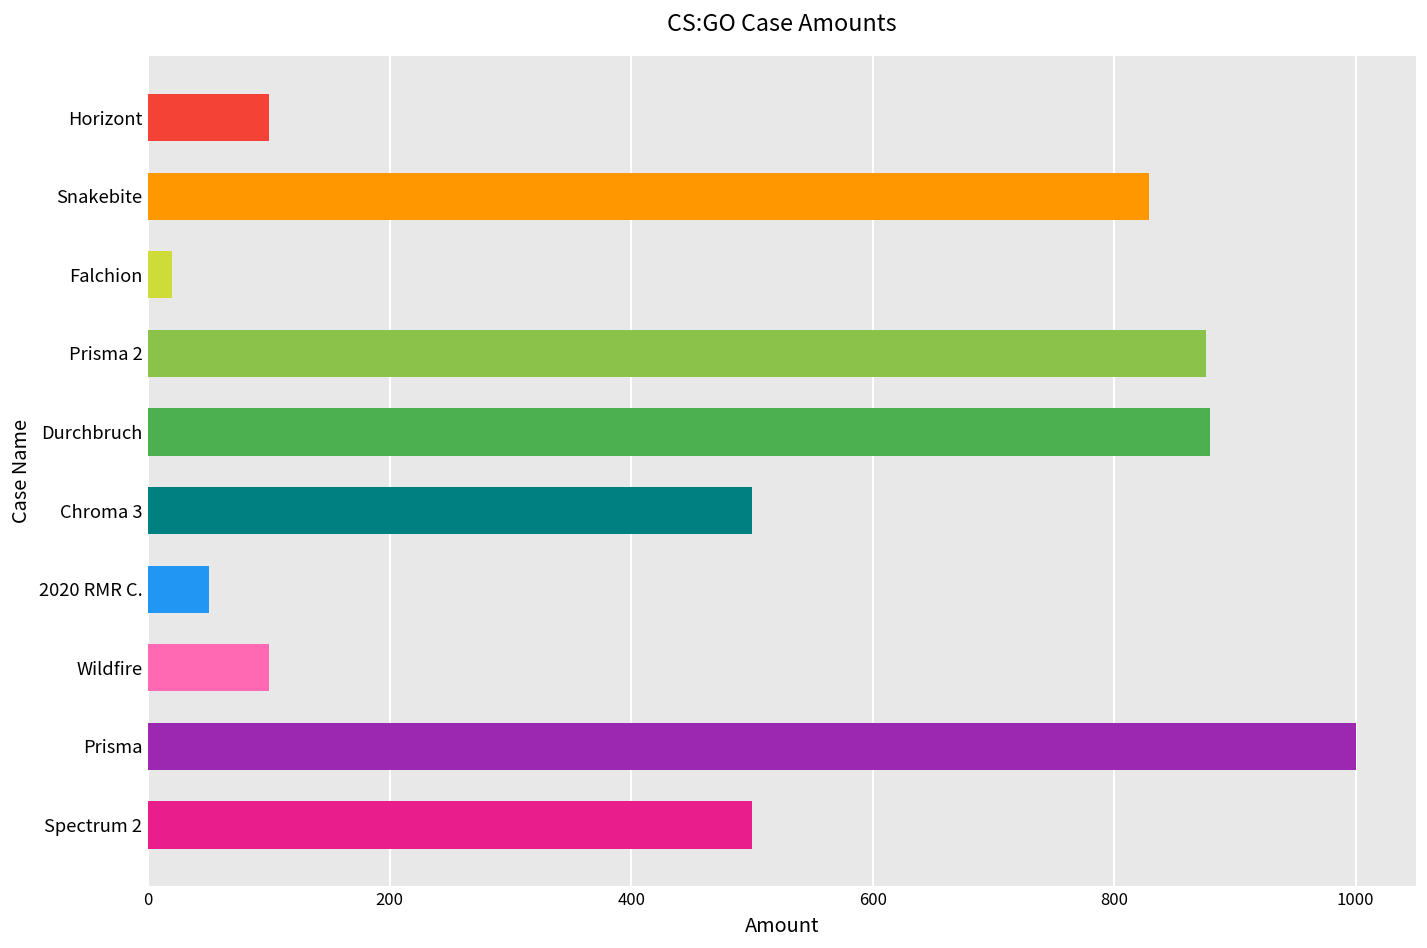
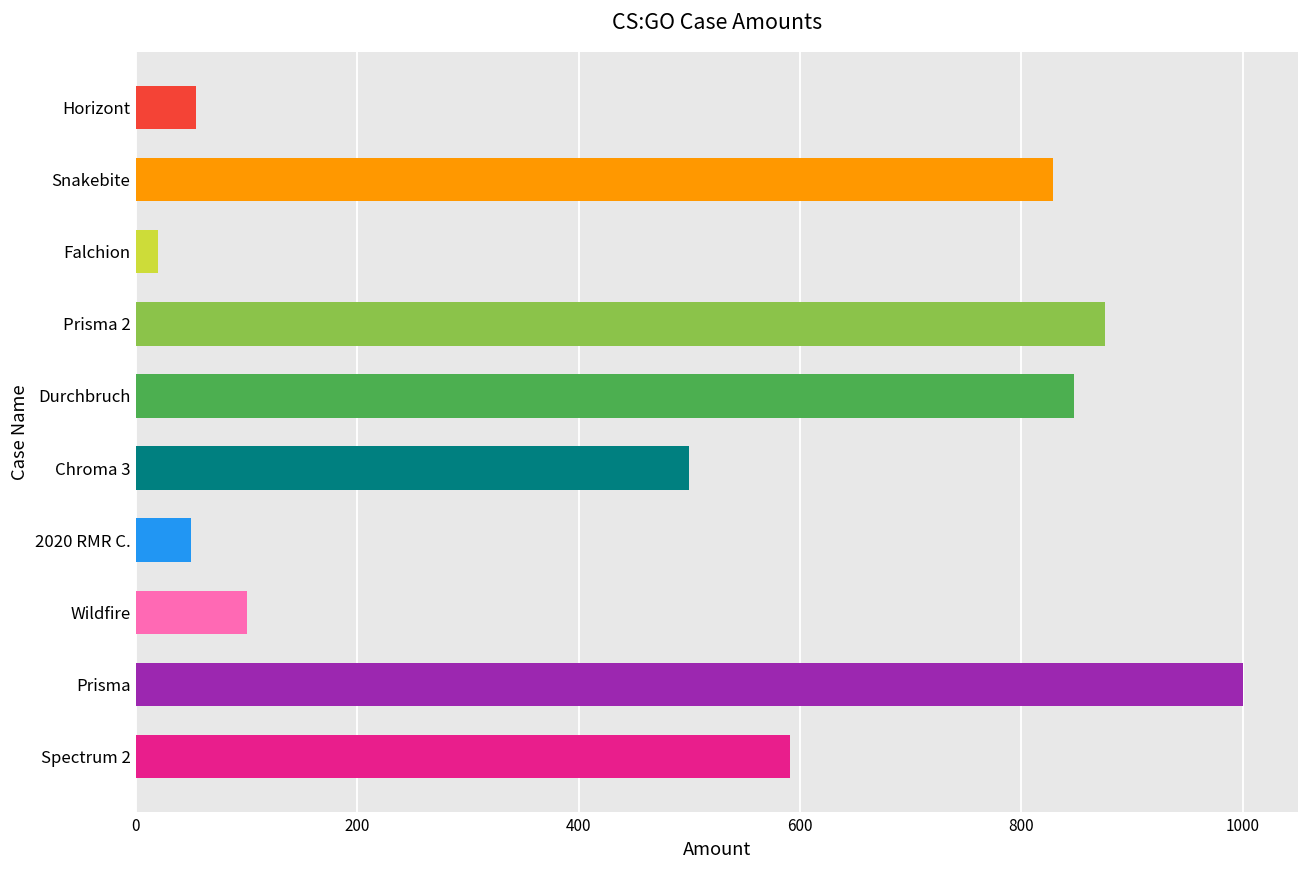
Horizont: 100 -> 54
Durchbruch: 879 -> 848
Spectrum 2: 500 -> 591
